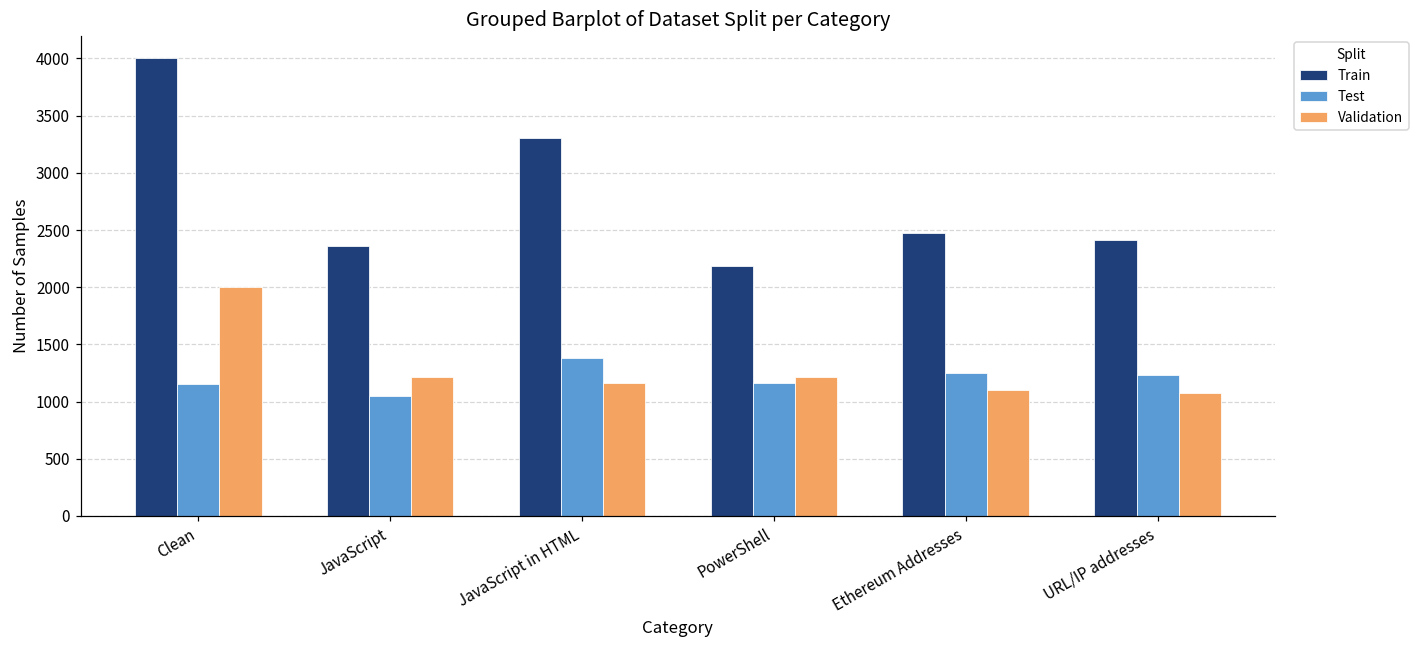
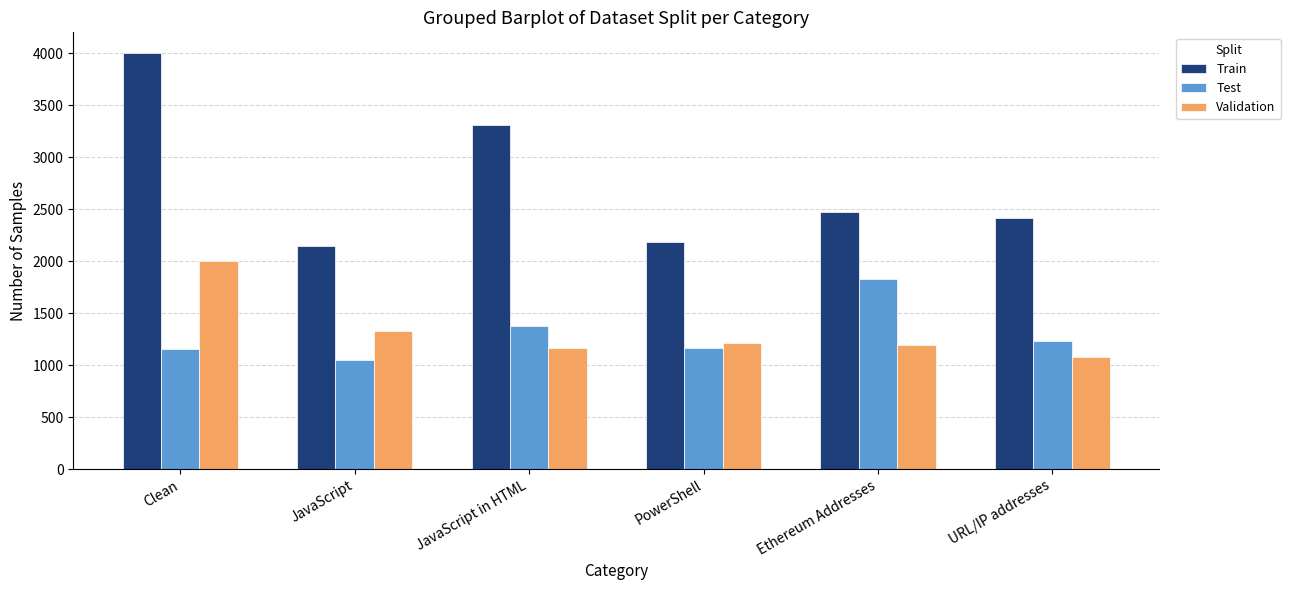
Train, JavaScript: 2360 -> 2150
Validation, JavaScript: 1210 -> 1330
Test, Ethereum Addresses: 1250 -> 1820
Validation, Ethereum Addresses: 1110 -> 1190
